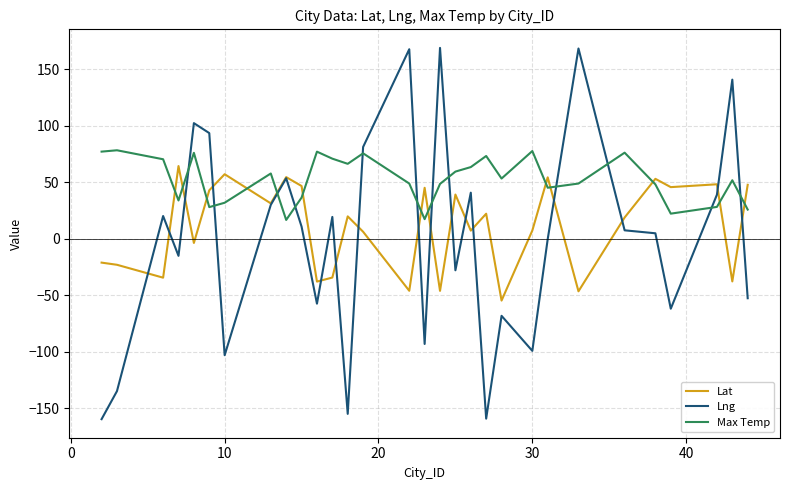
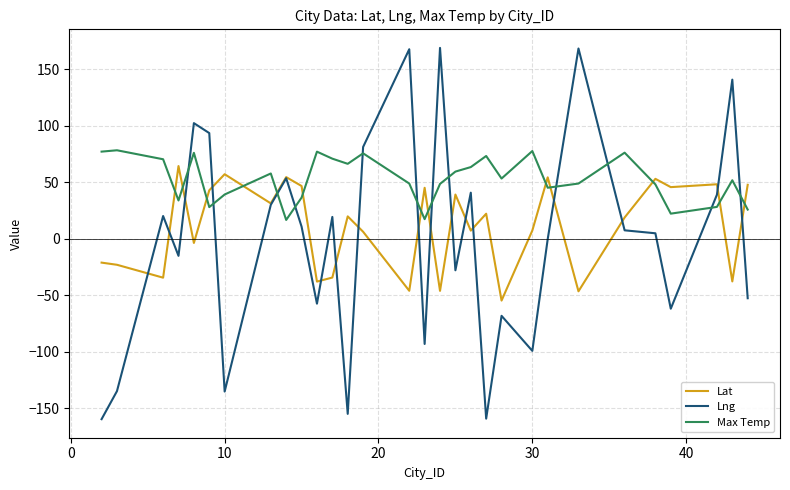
Lng, 10: -103 -> -135
Max Temp, 10: 32 -> 39
